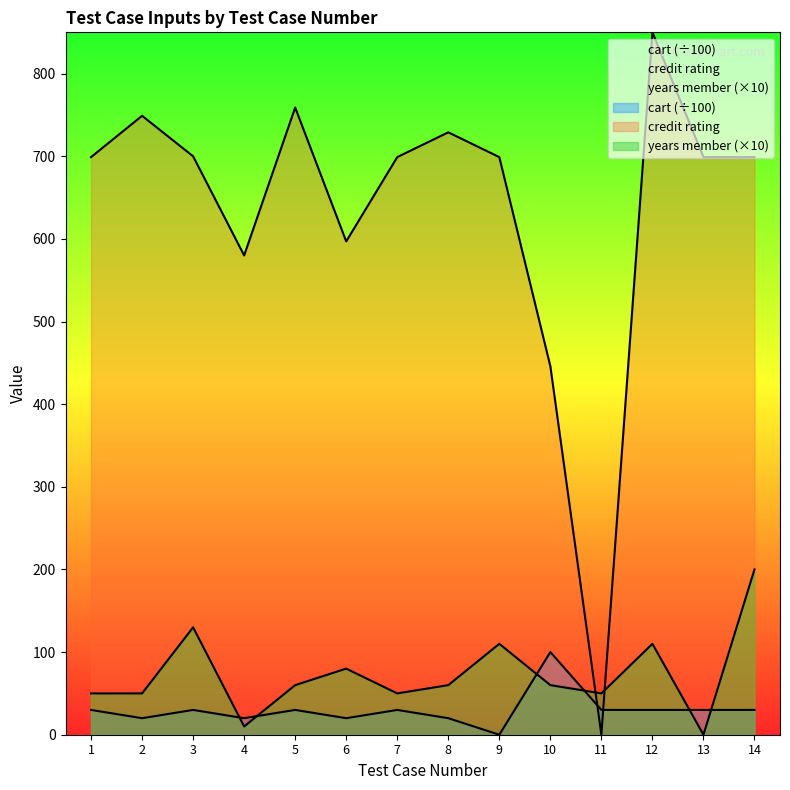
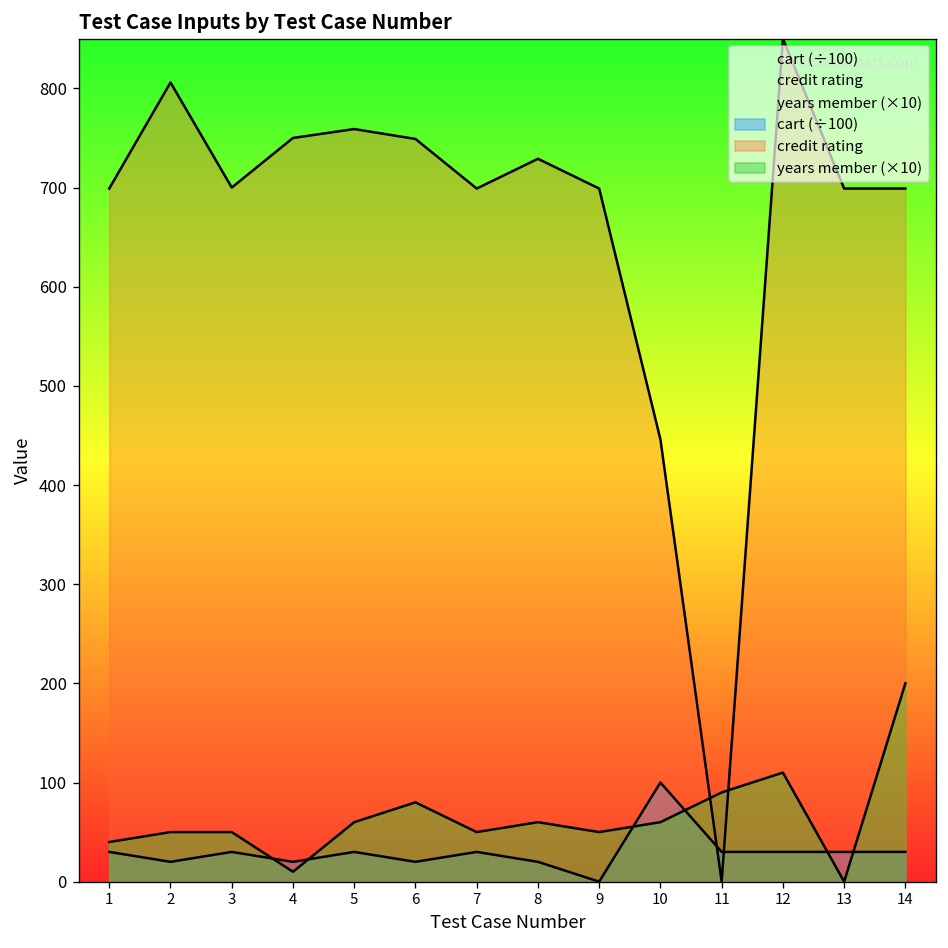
years member (×10), 1: 50 -> 40
credit rating, 2: 750 -> 810
years member (×10), 3: 130 -> 50
credit rating, 4: 580 -> 750
credit rating, 6: 600 -> 750
years member (×10), 9: 110 -> 50
years member (×10), 11: 50 -> 90
